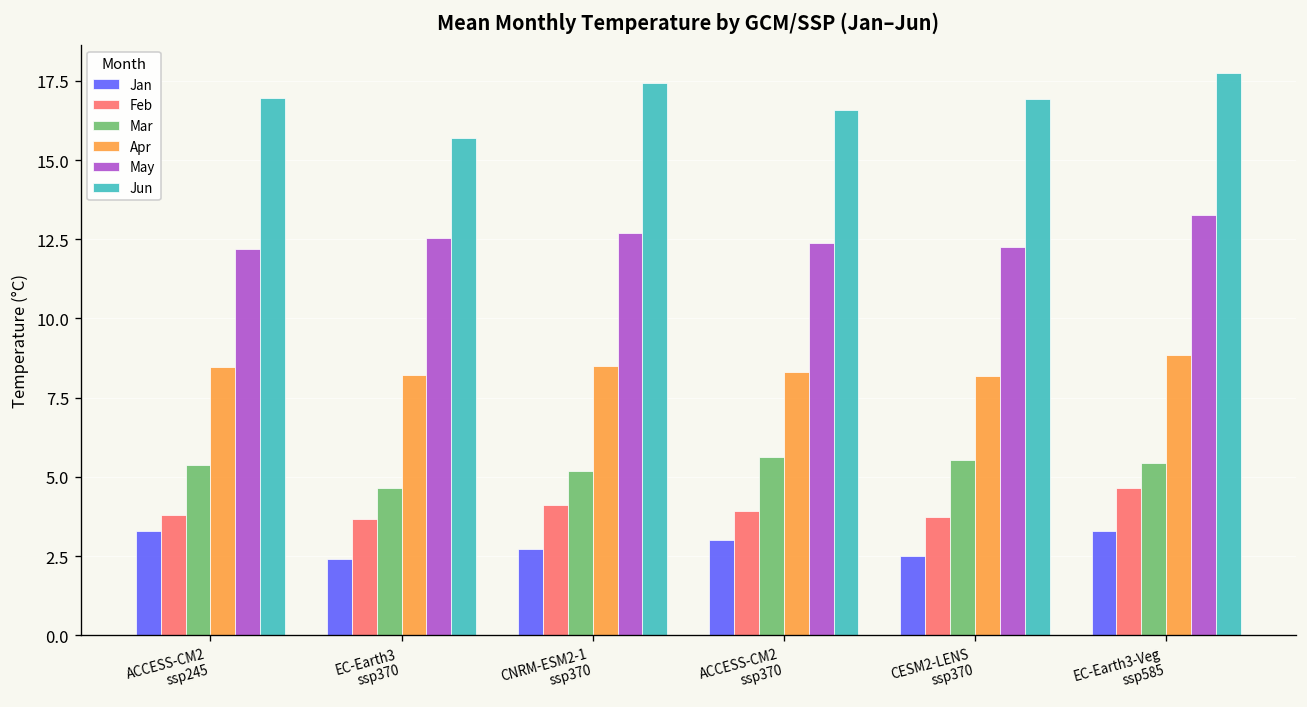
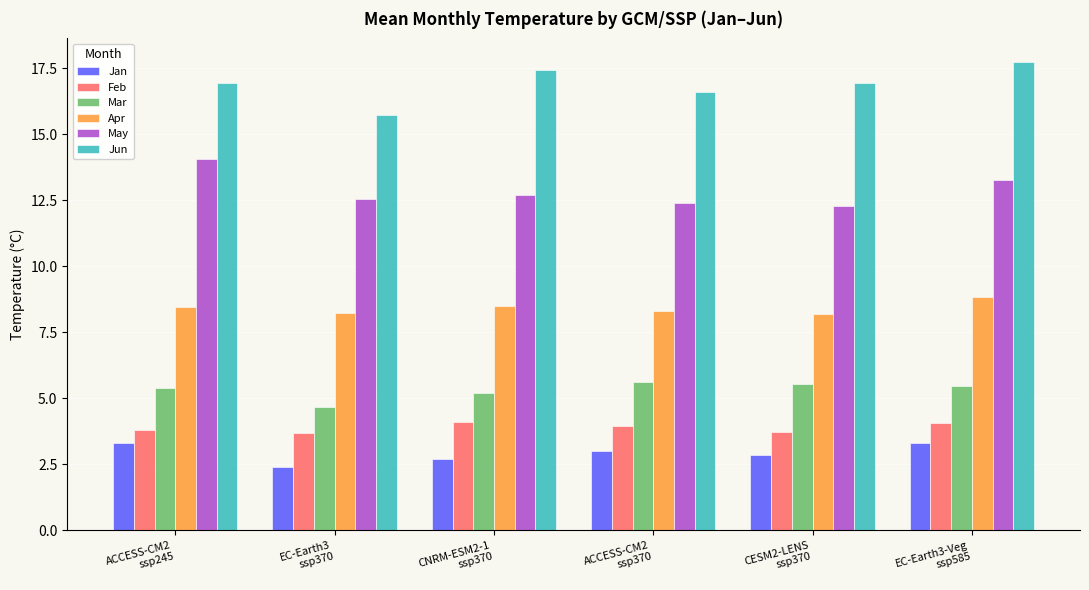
May, ACCESS-CM2 ssp245: 12.2 -> 14.1
Jan, CESM2-LENS ssp370: 2.5 -> 2.9
Feb, EC-Earth3-Veg ssp585: 4.7 -> 4.1
